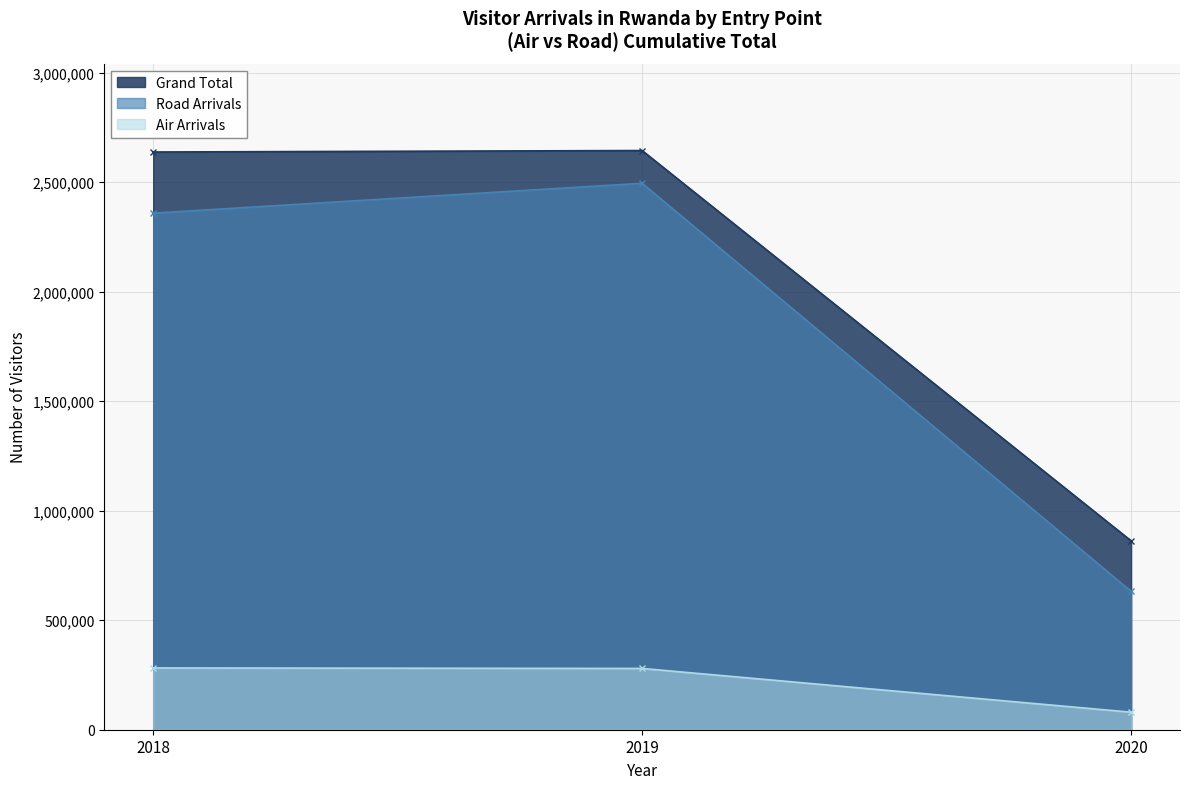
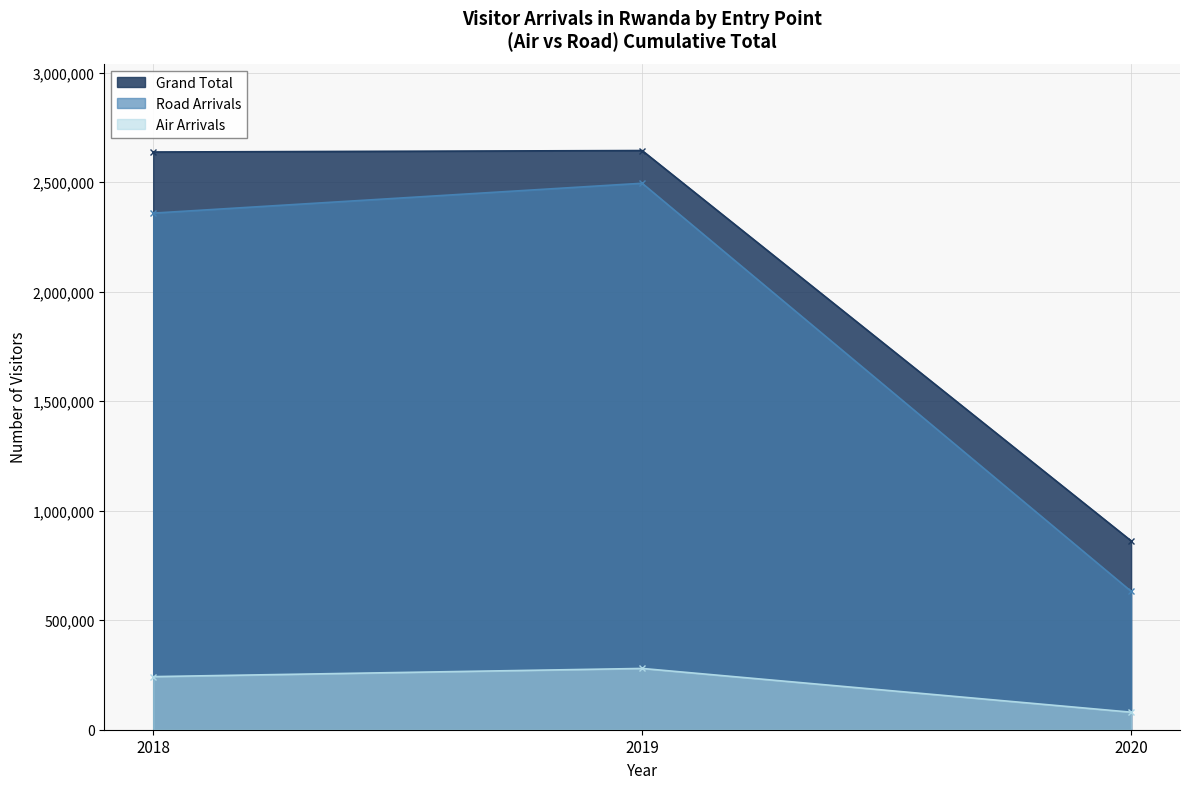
Air Arrivals, 2018: 280,000 -> 240,000
